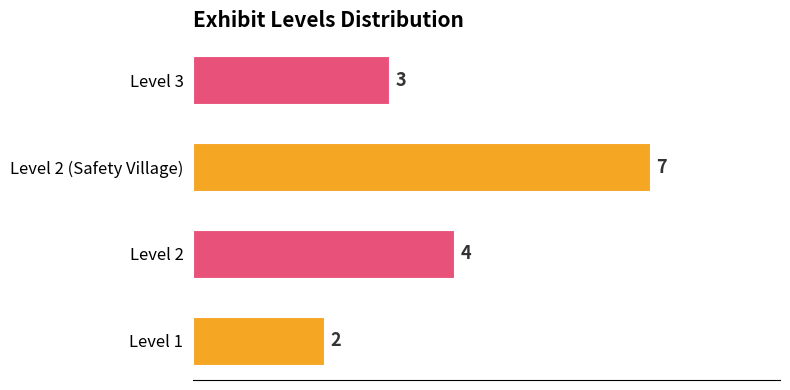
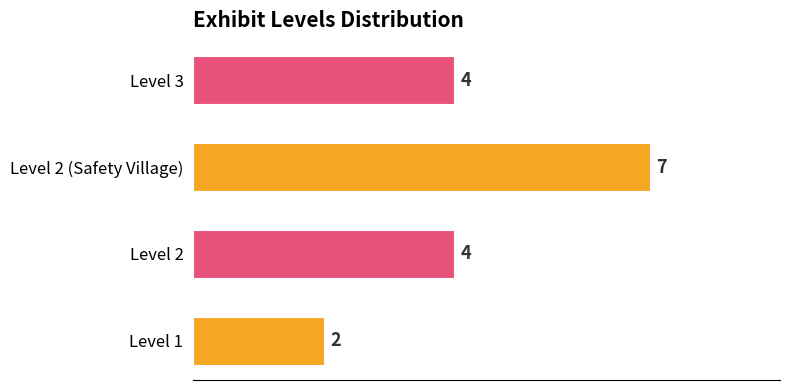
Level 3: 3 -> 4
